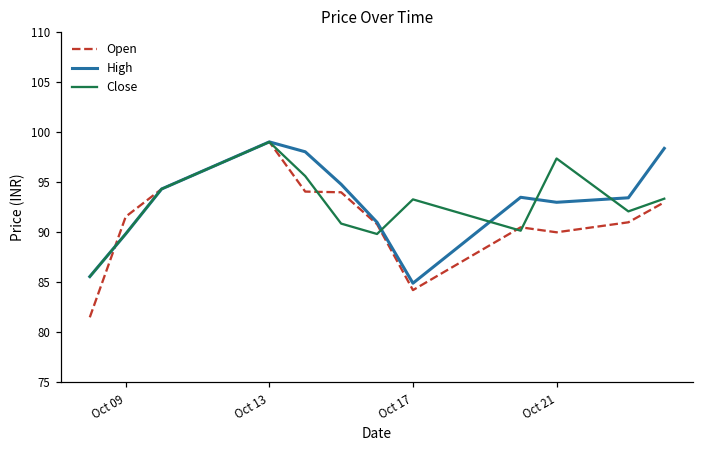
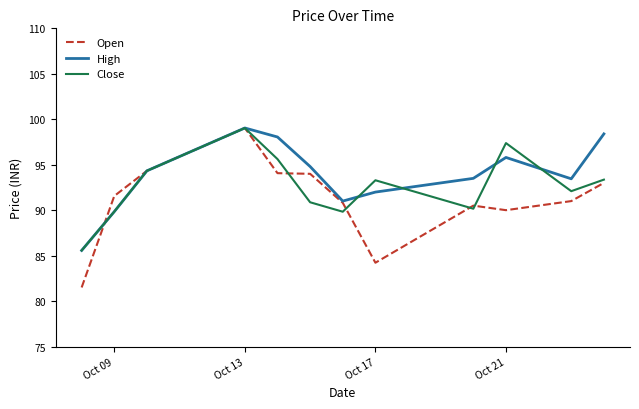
High, Oct 17: 85 -> 92
High, Oct 21: 93 -> 96
